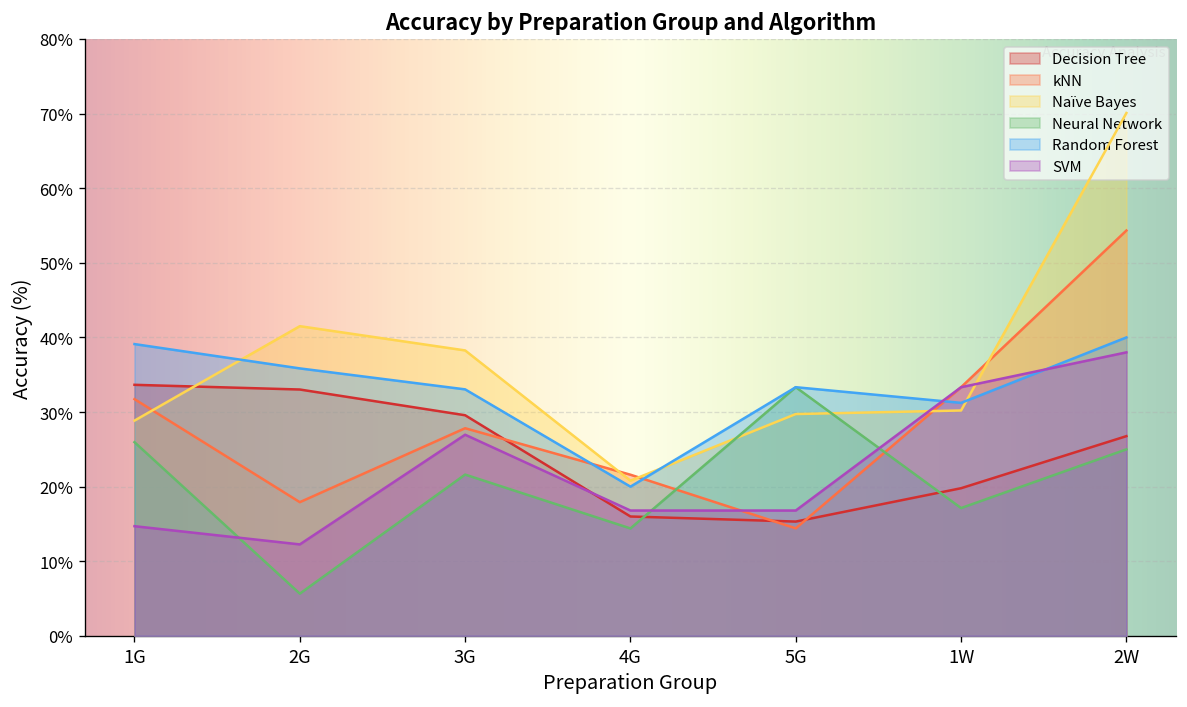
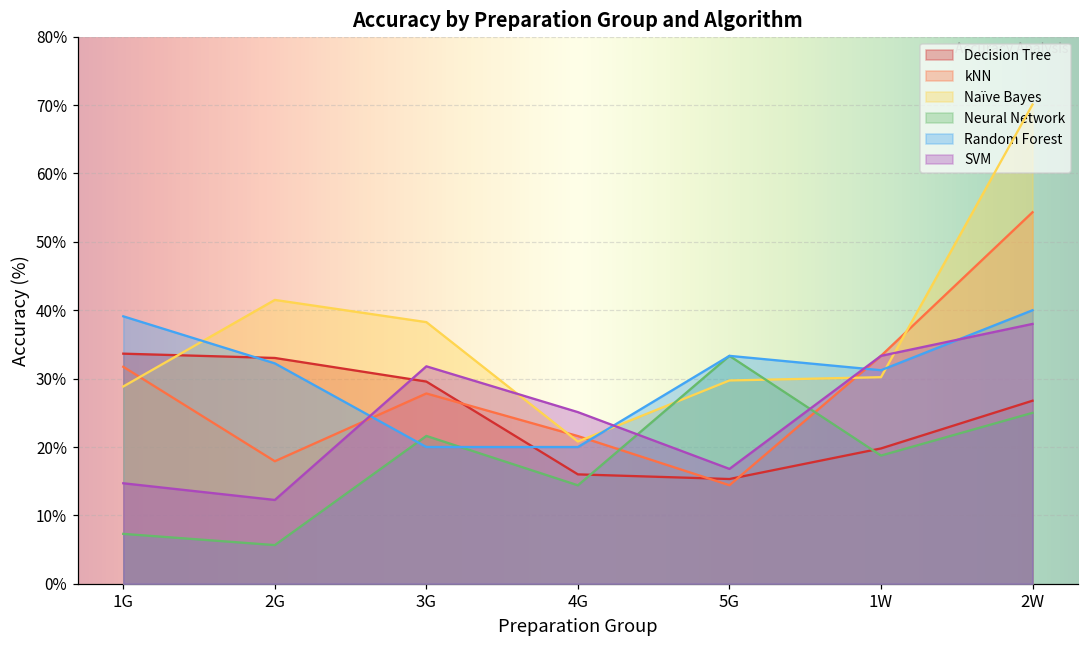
Neural Network, 1G: 26% -> 7%
Random Forest, 2G: 36% -> 32%
Random Forest, 3G: 33% -> 20%
SVM, 3G: 27% -> 32%
SVM, 4G: 17% -> 25%
Neural Network, 1W: 17% -> 19%
